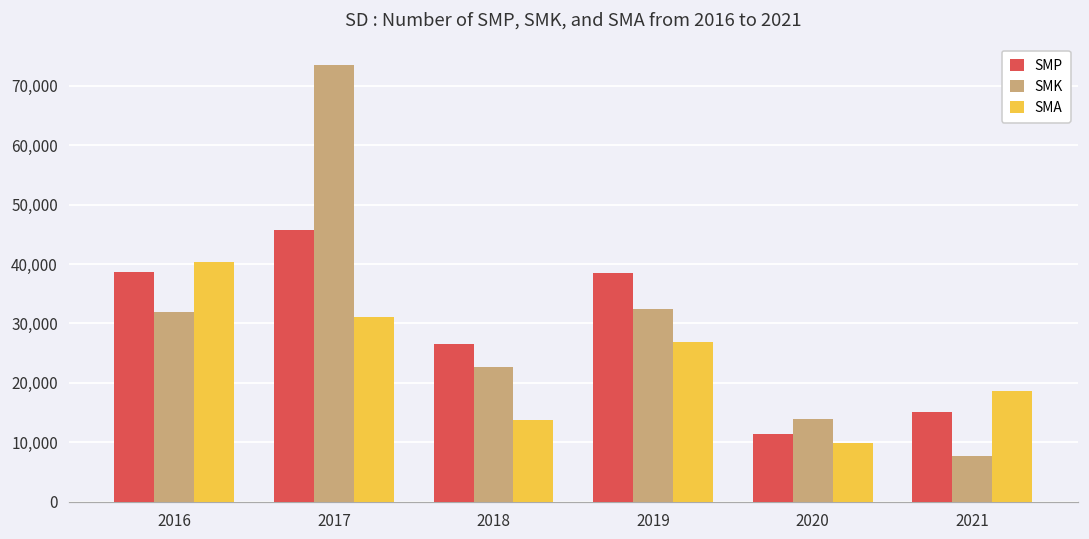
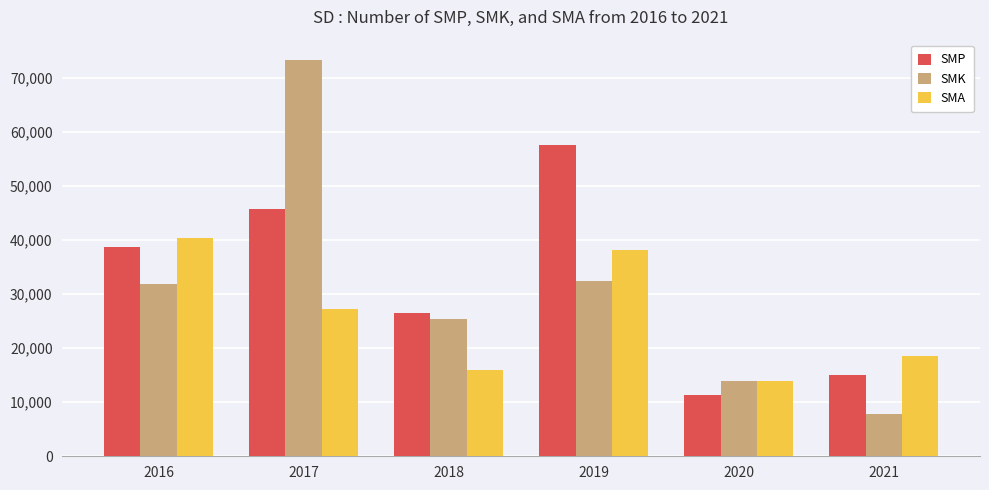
SMA, 2017: 31,000 -> 27,000
SMK, 2018: 23,000 -> 25,000
SMA, 2018: 14,000 -> 16,000
SMP, 2019: 38,000 -> 58,000
SMA, 2019: 27,000 -> 38,000
SMA, 2020: 10,000 -> 14,000
